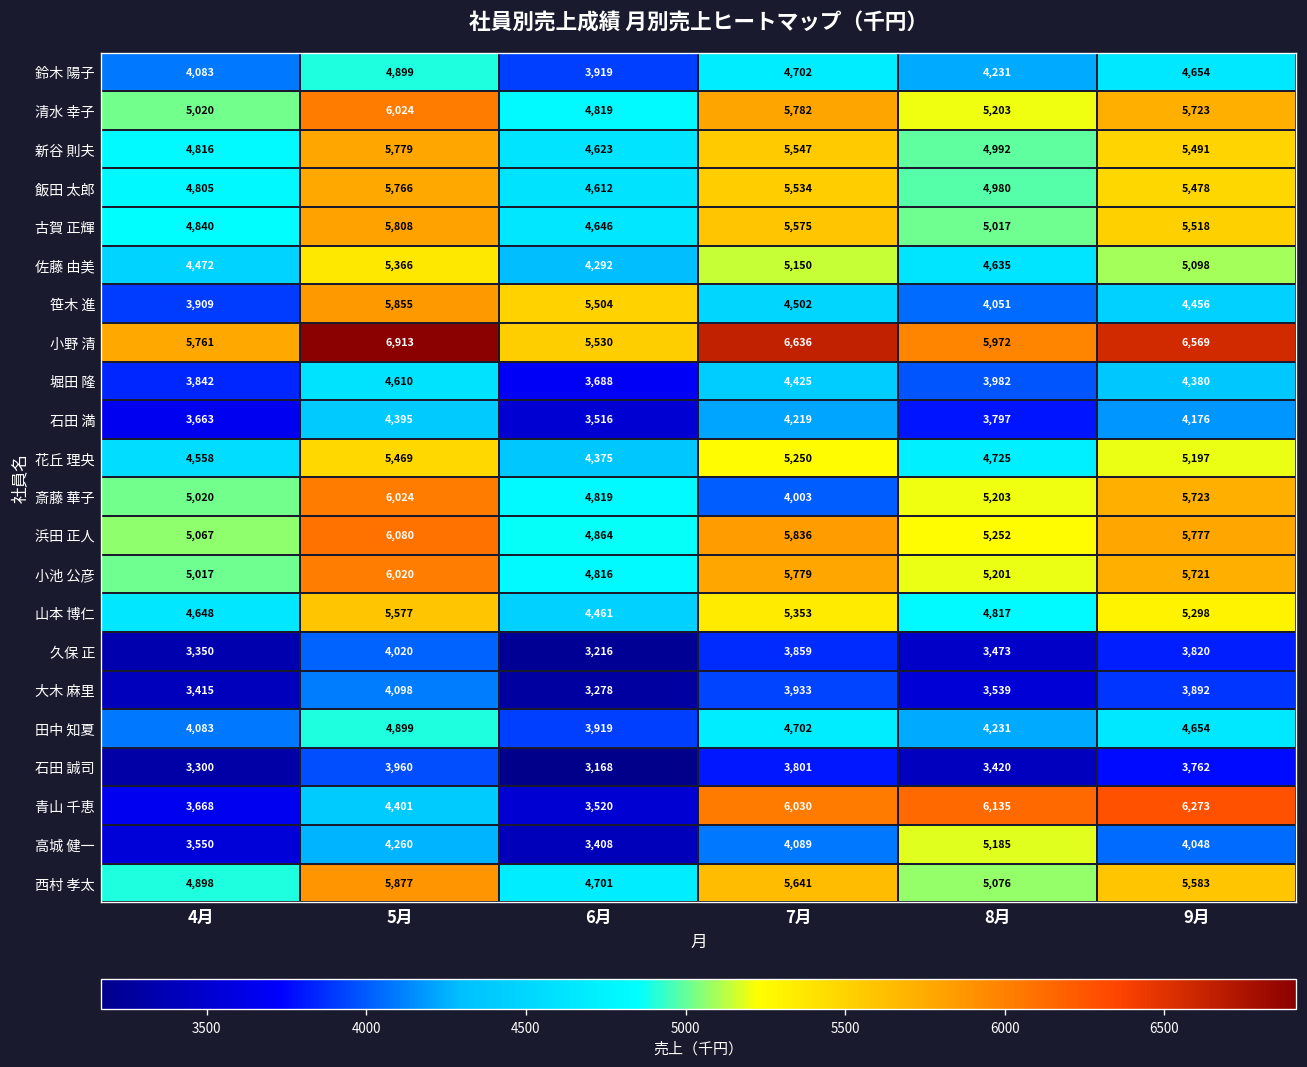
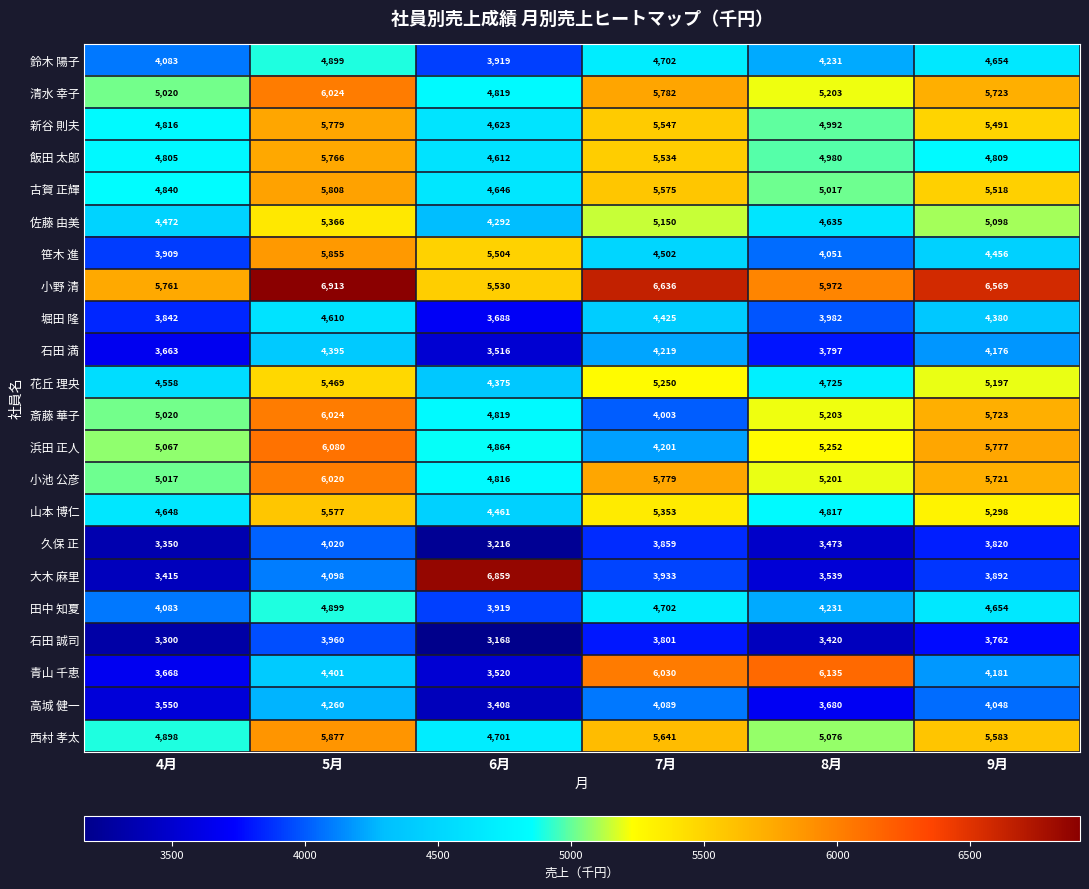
飯田 太郎, 9月: 5,478 -> 4,809
浜田 正人, 7月: 5,836 -> 4,201
大木 麻里, 6月: 3,278 -> 6,859
青山 千恵, 9月: 6,273 -> 4,181
高城 健一, 8月: 5,185 -> 3,680
